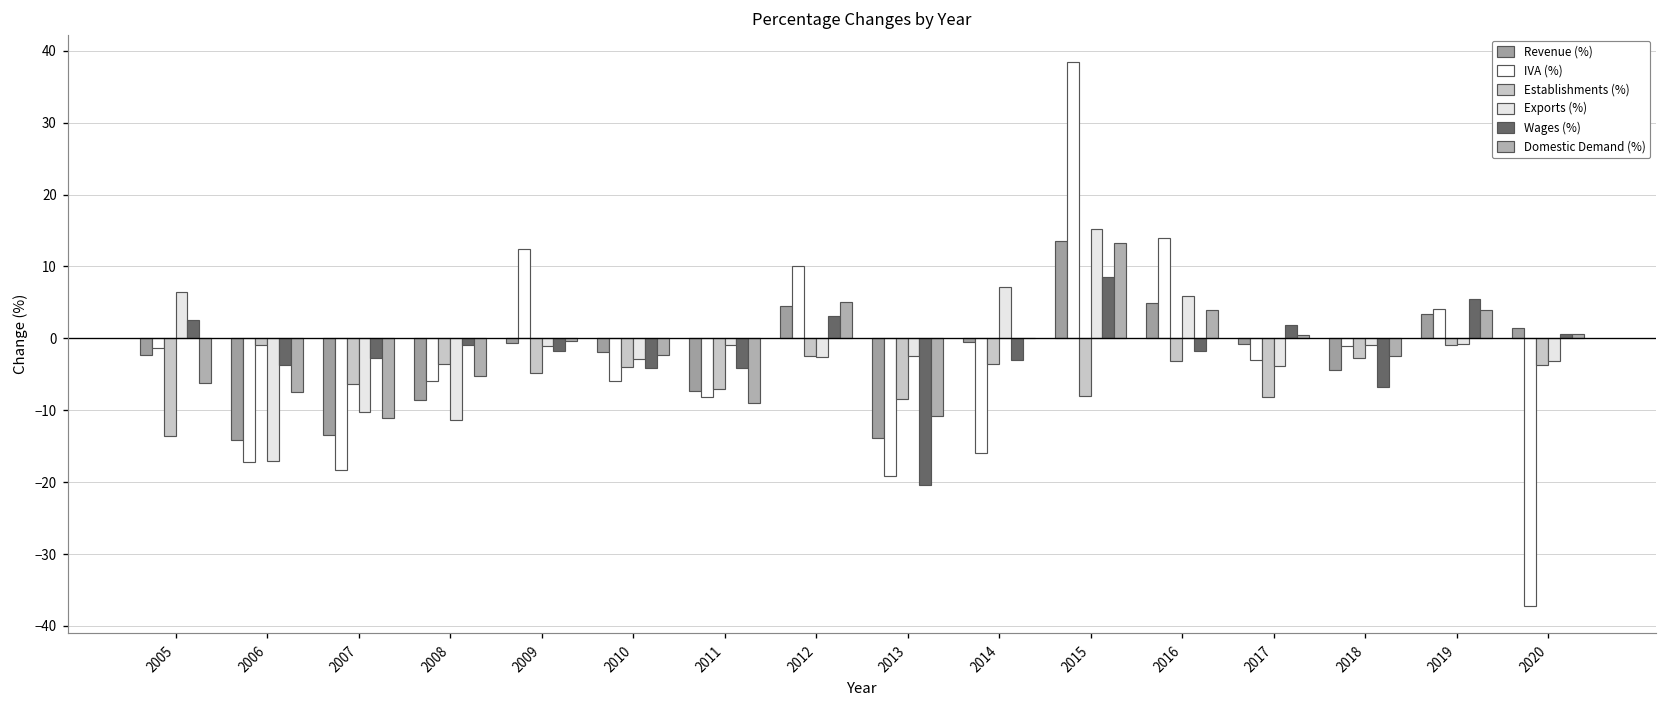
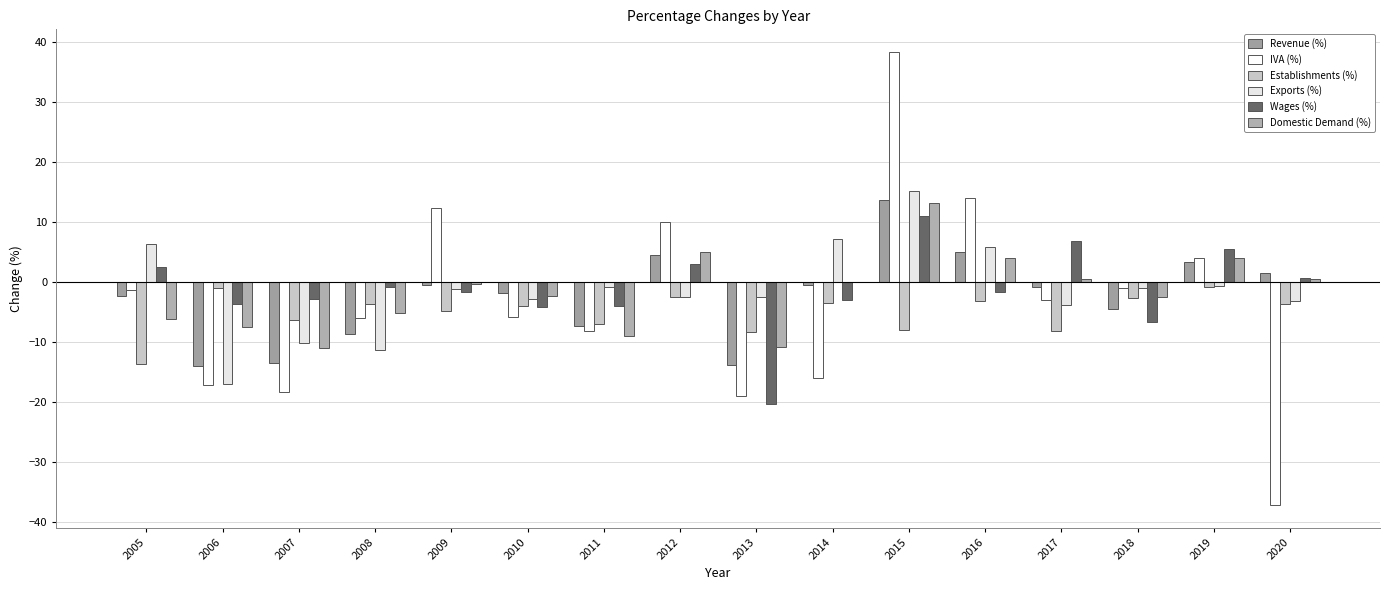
Wages (%), 2015: 8 -> 11
Wages (%), 2017: 2 -> 7
